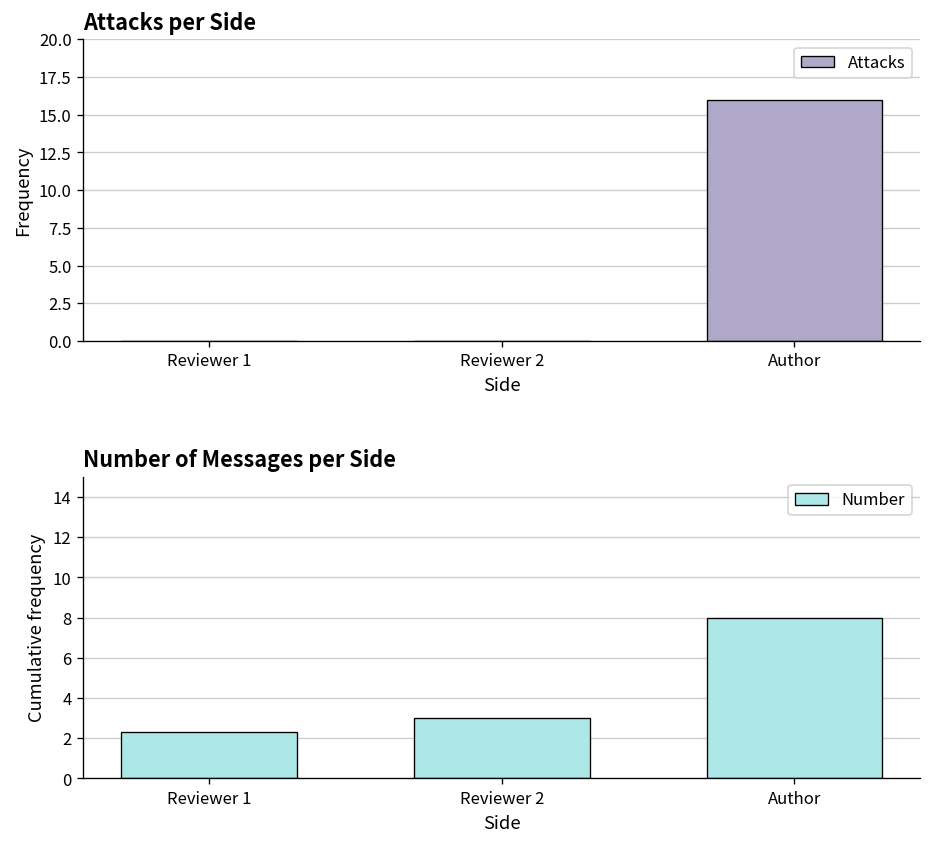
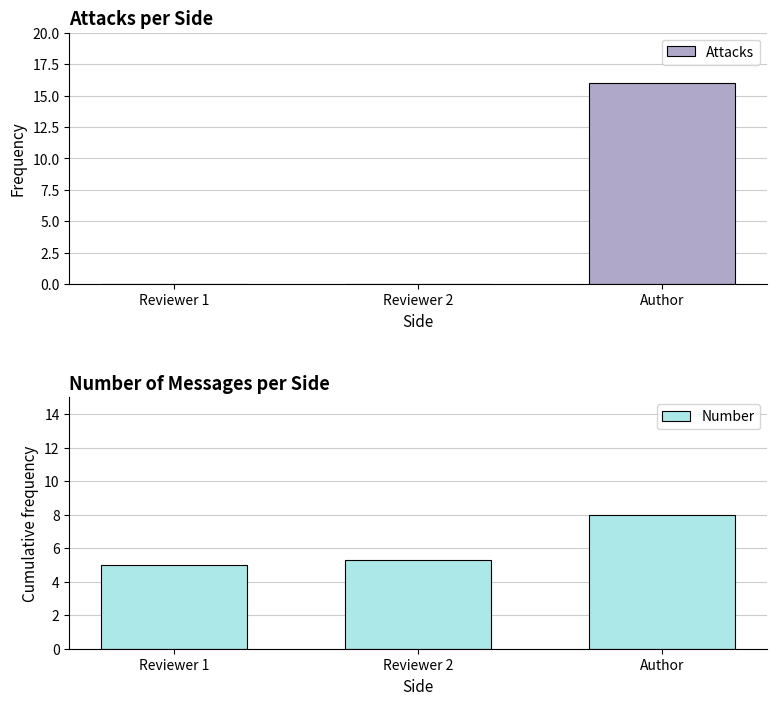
Number of Messages per Side, Reviewer 1: 2.3 -> 5.0
Number of Messages per Side, Reviewer 2: 3.0 -> 5.3
